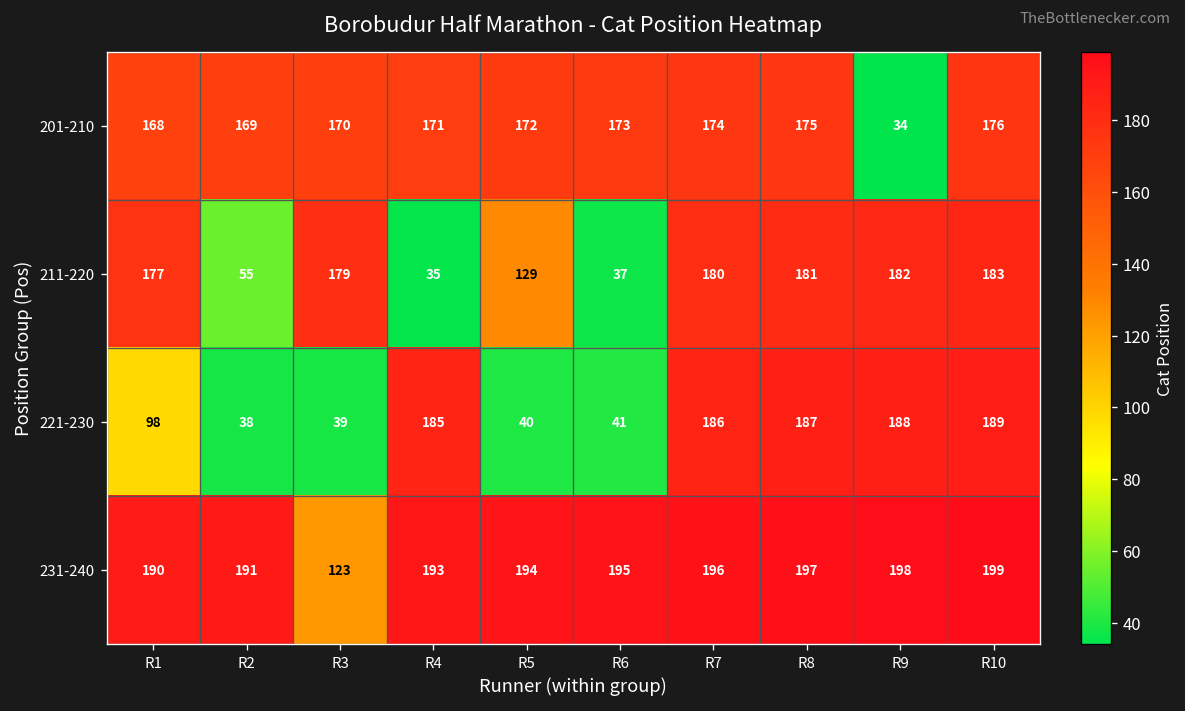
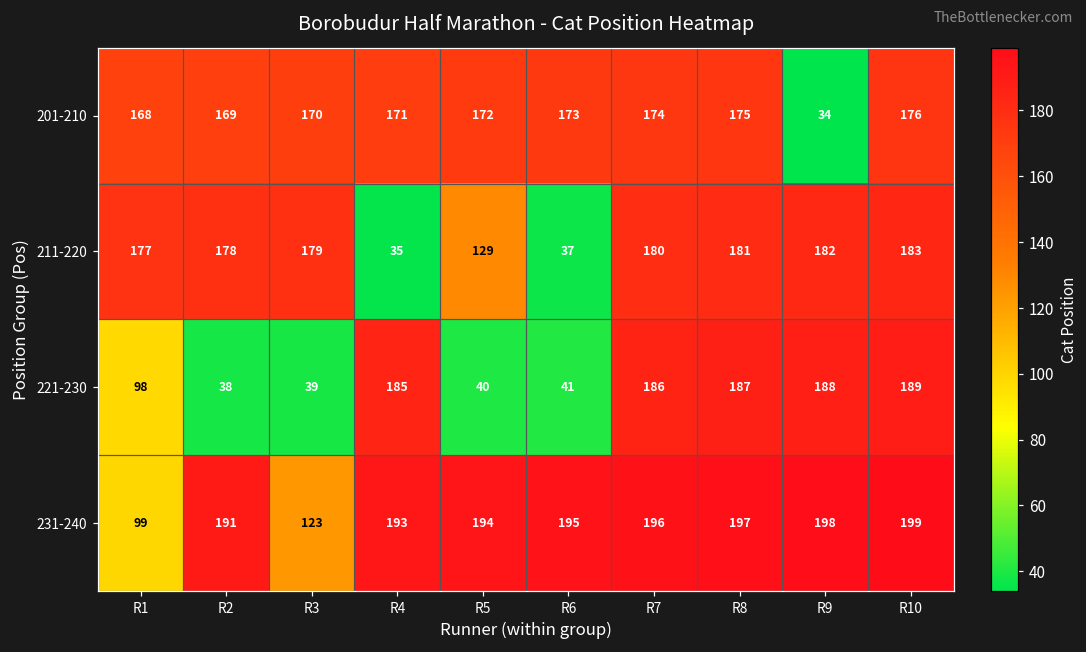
211-220, R2: 55 -> 178
231-240, R1: 190 -> 99
